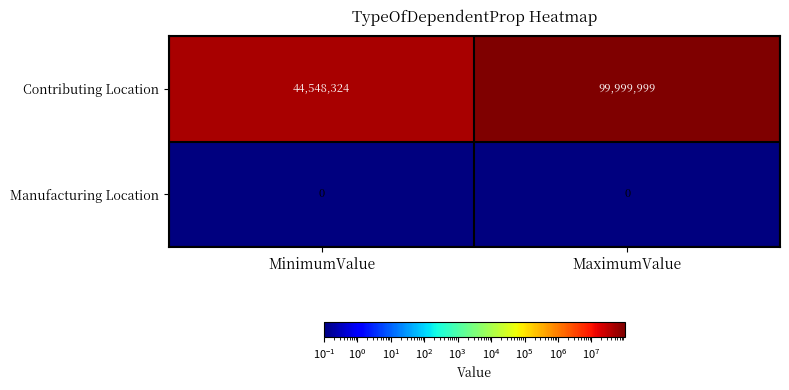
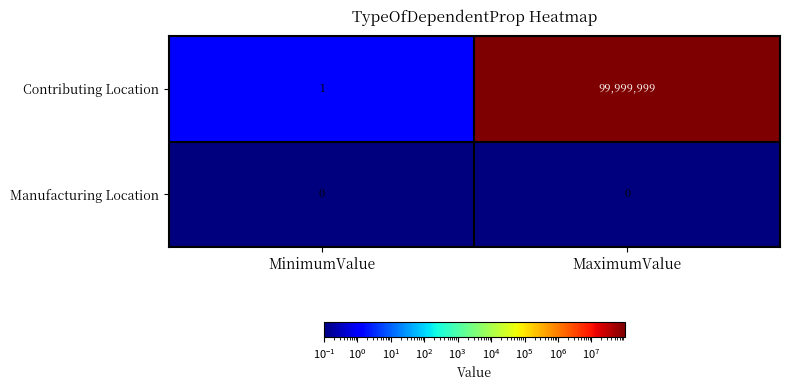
Contributing Location, MinimumValue: 44,548,324 -> 1
